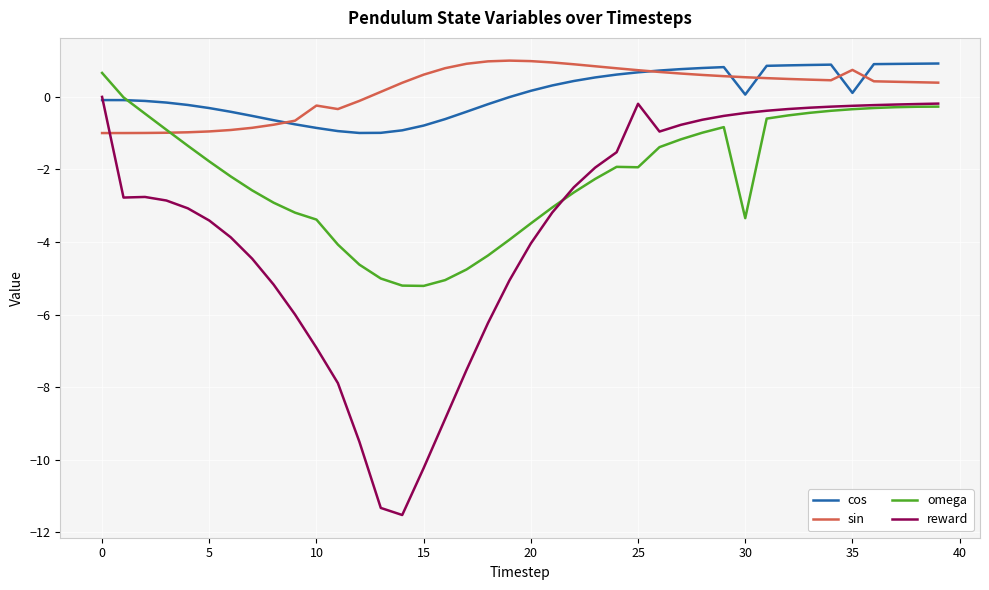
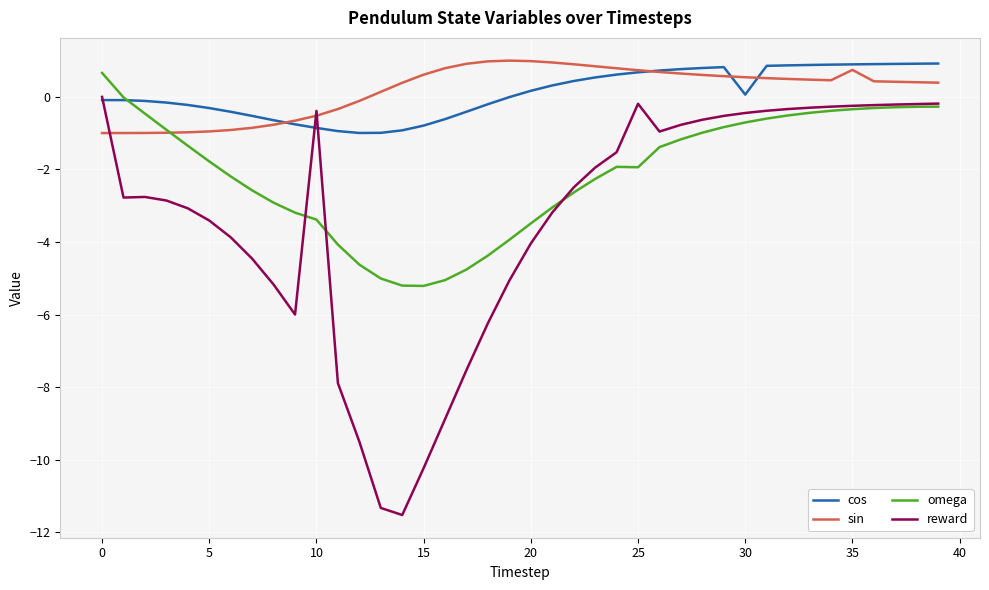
sin, 10: -0.2 -> -0.5
reward, 10: -6.9 -> -0.4
omega, 30: -3.3 -> -0.7
cos, 35: 0.1 -> 0.9
